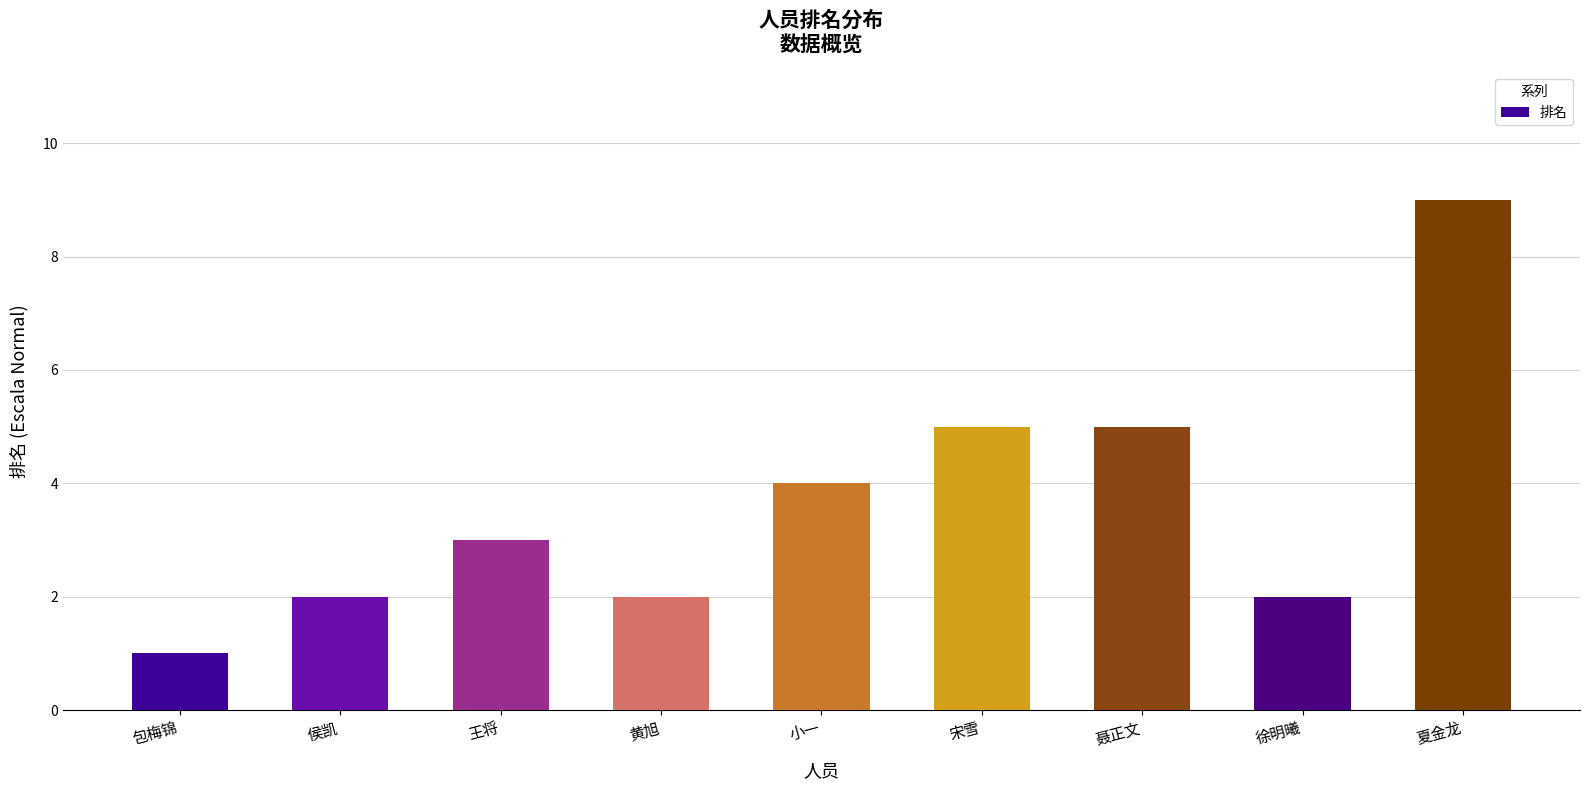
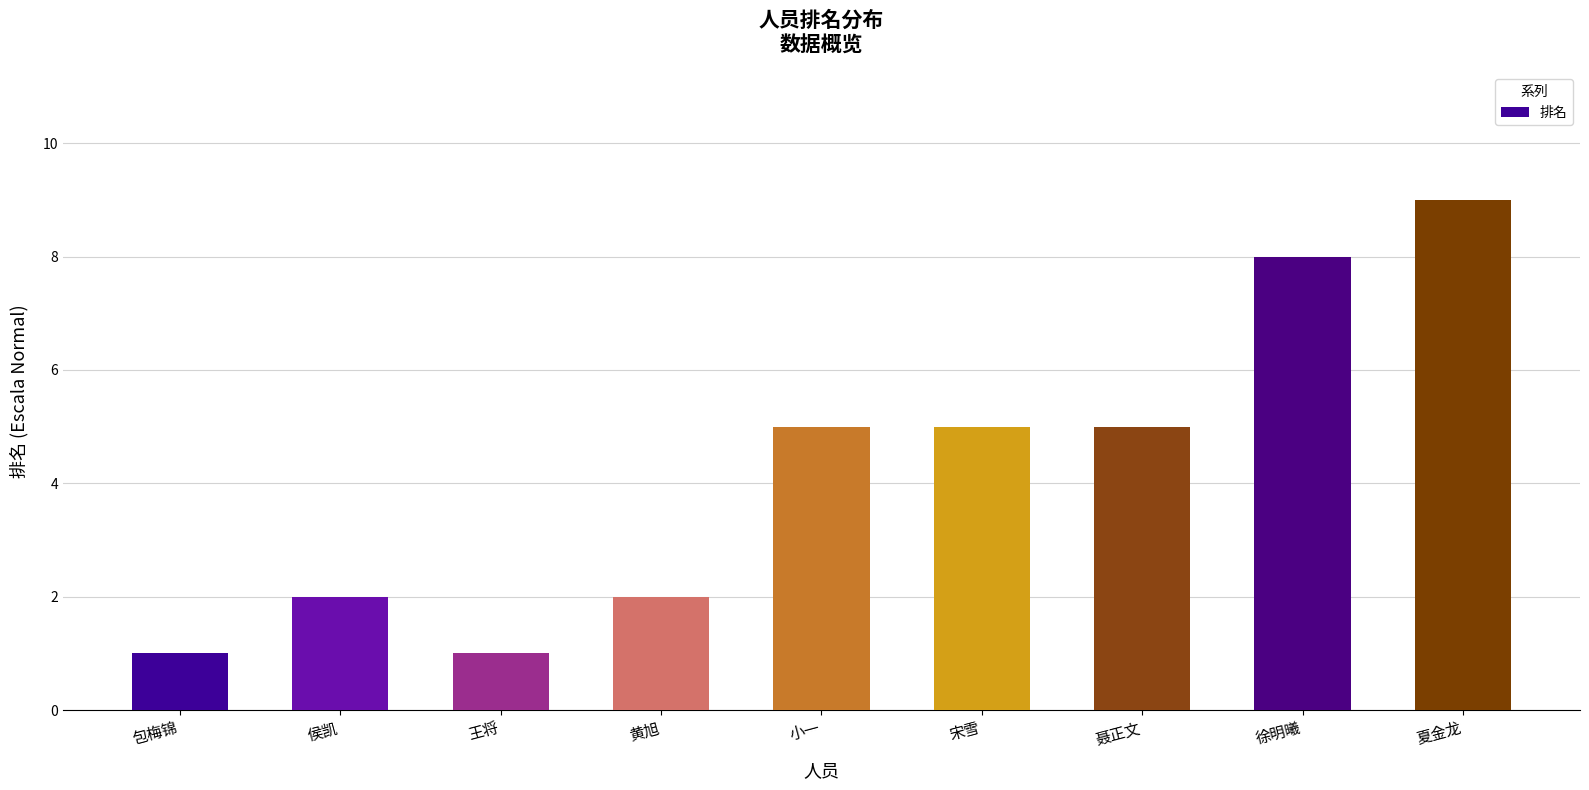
王将: 3 -> 1
小一: 4 -> 5
徐明曦: 2 -> 8
